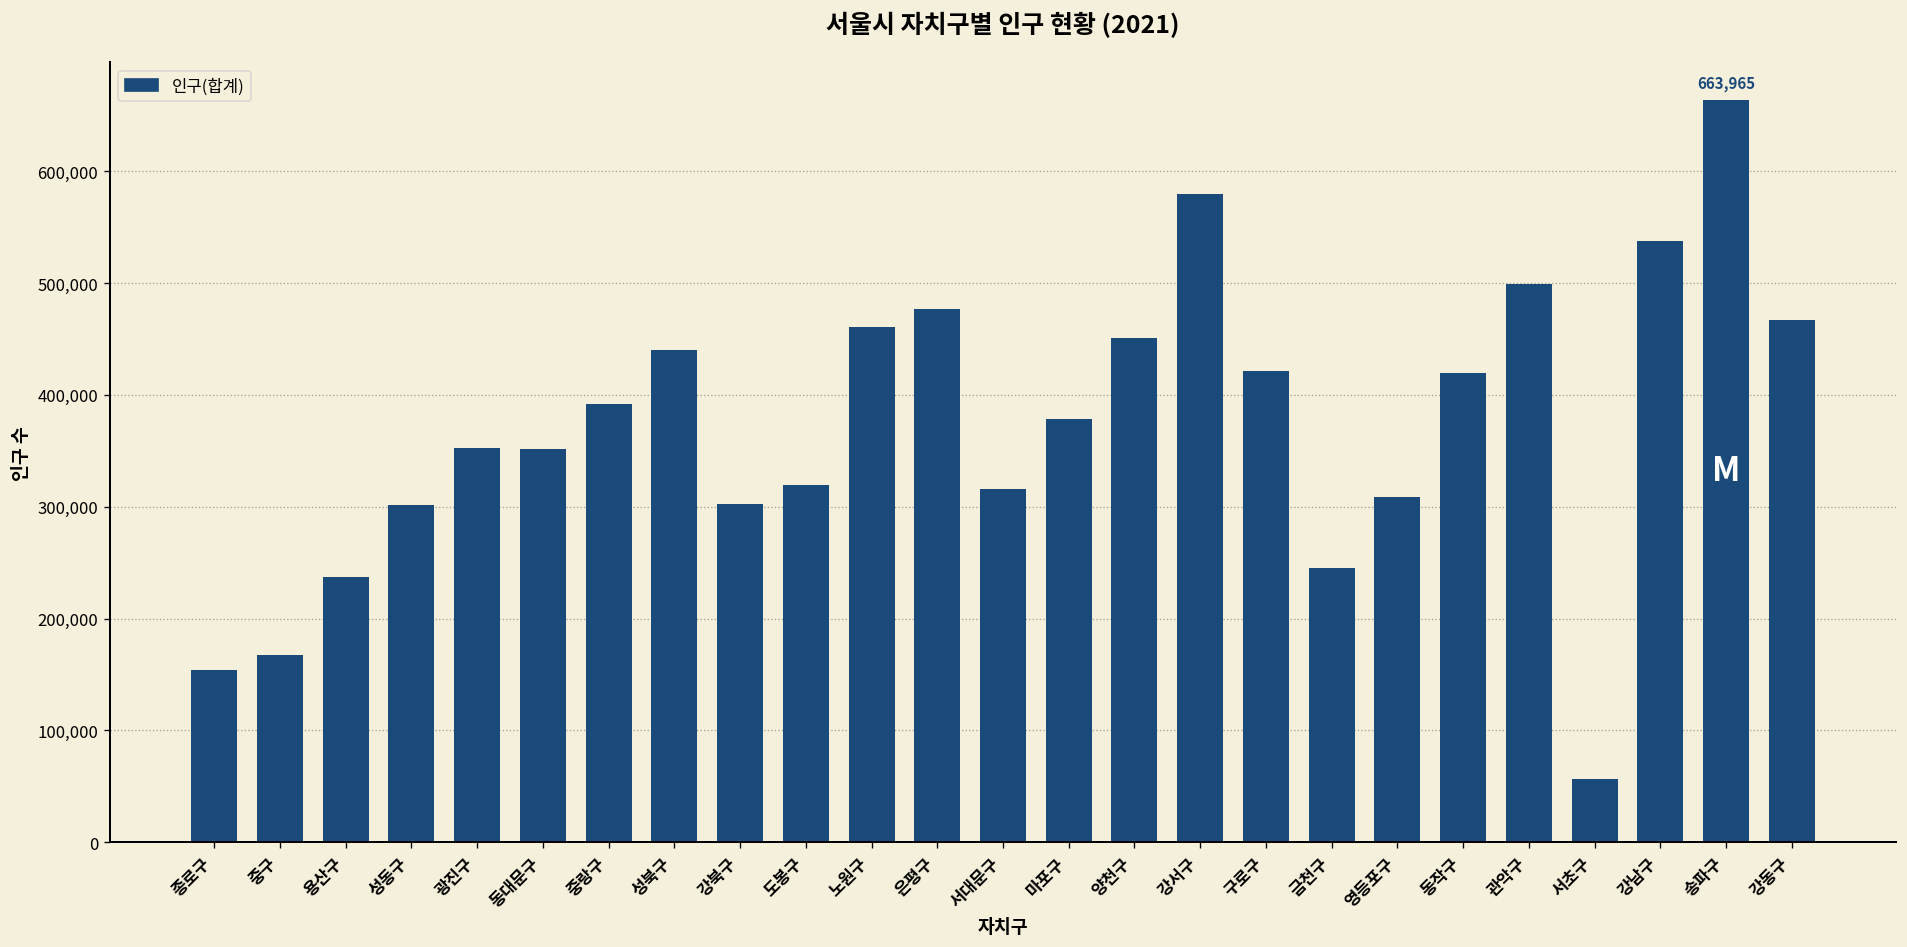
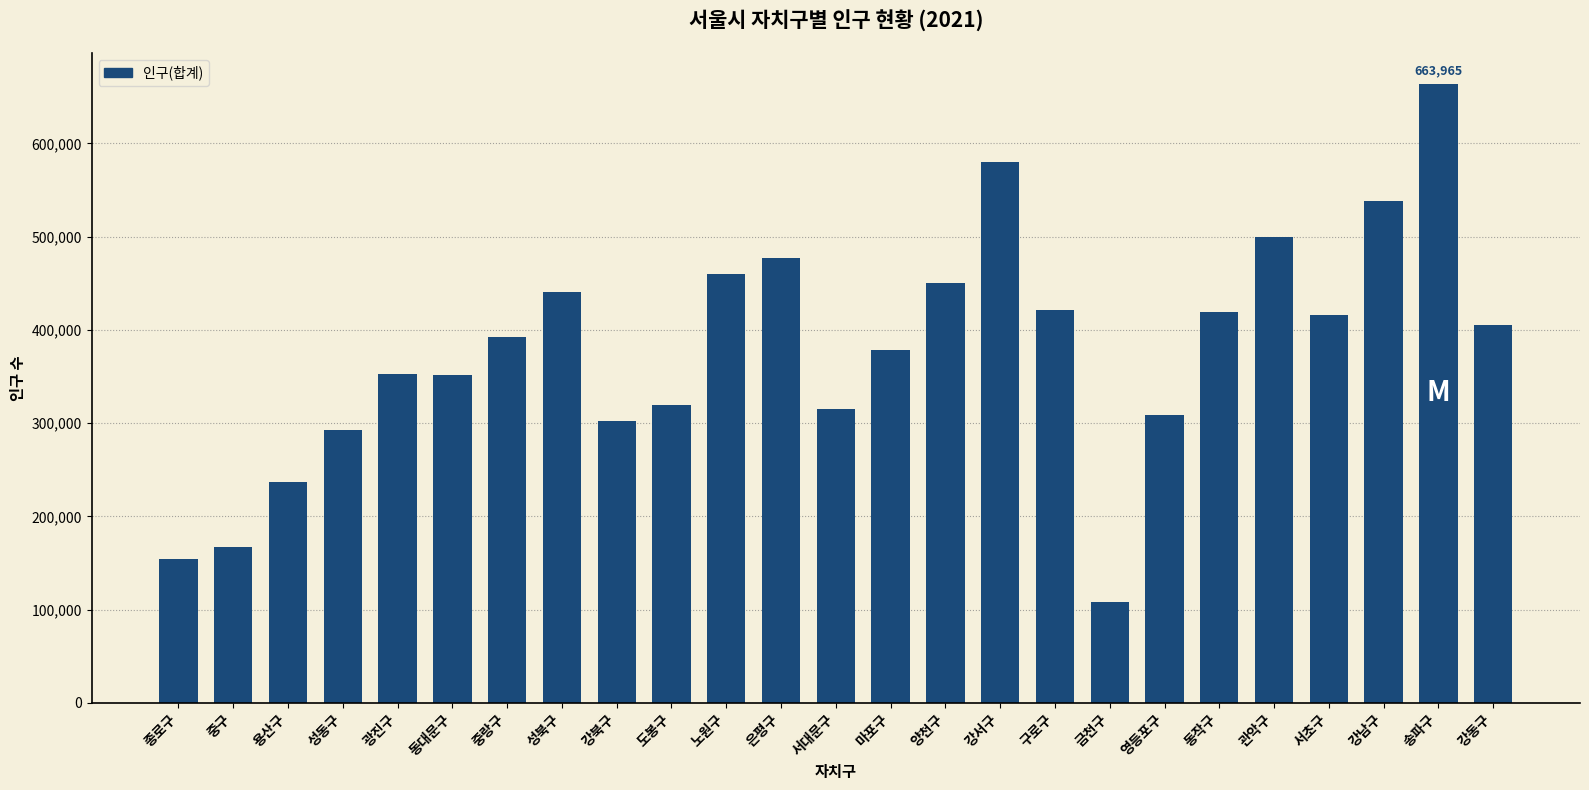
성동구: 300,000 -> 290,000
금천구: 240,000 -> 110,000
서초구: 60,000 -> 420,000
강동구: 470,000 -> 410,000
